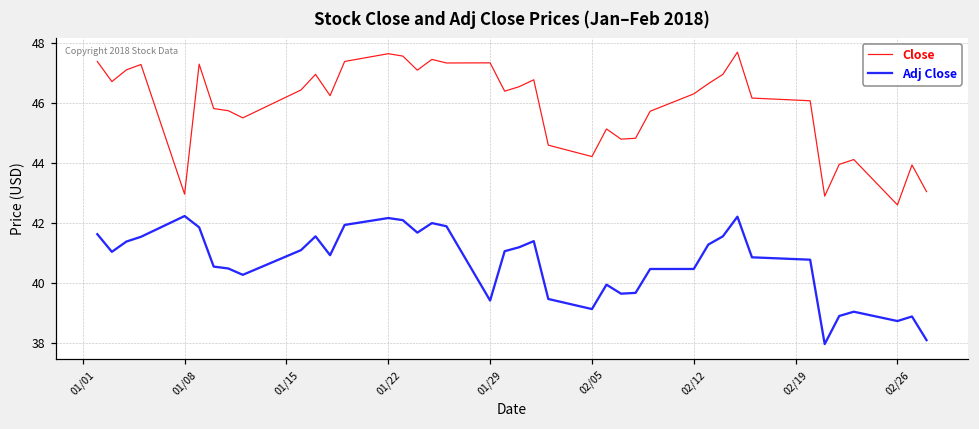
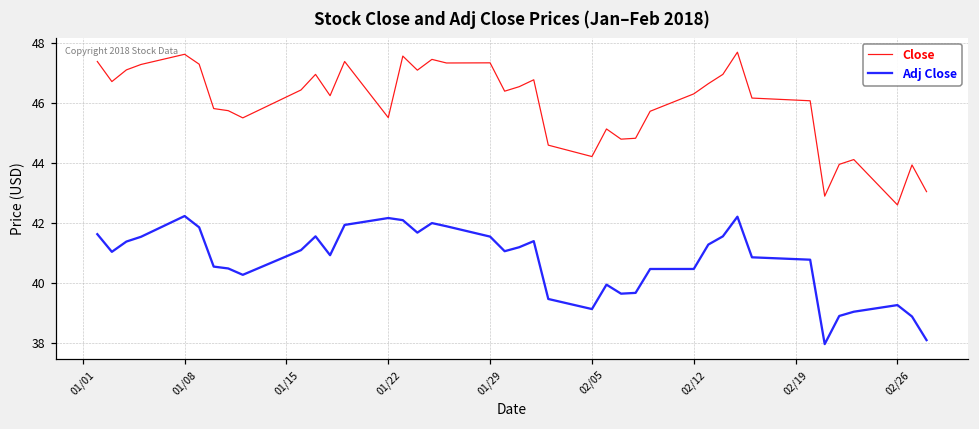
Close, 01/08: 43.0 -> 47.6
Close, 01/22: 47.7 -> 45.5
Adj Close, 01/29: 39.4 -> 41.6
Adj Close, 02/26: 38.7 -> 39.3
